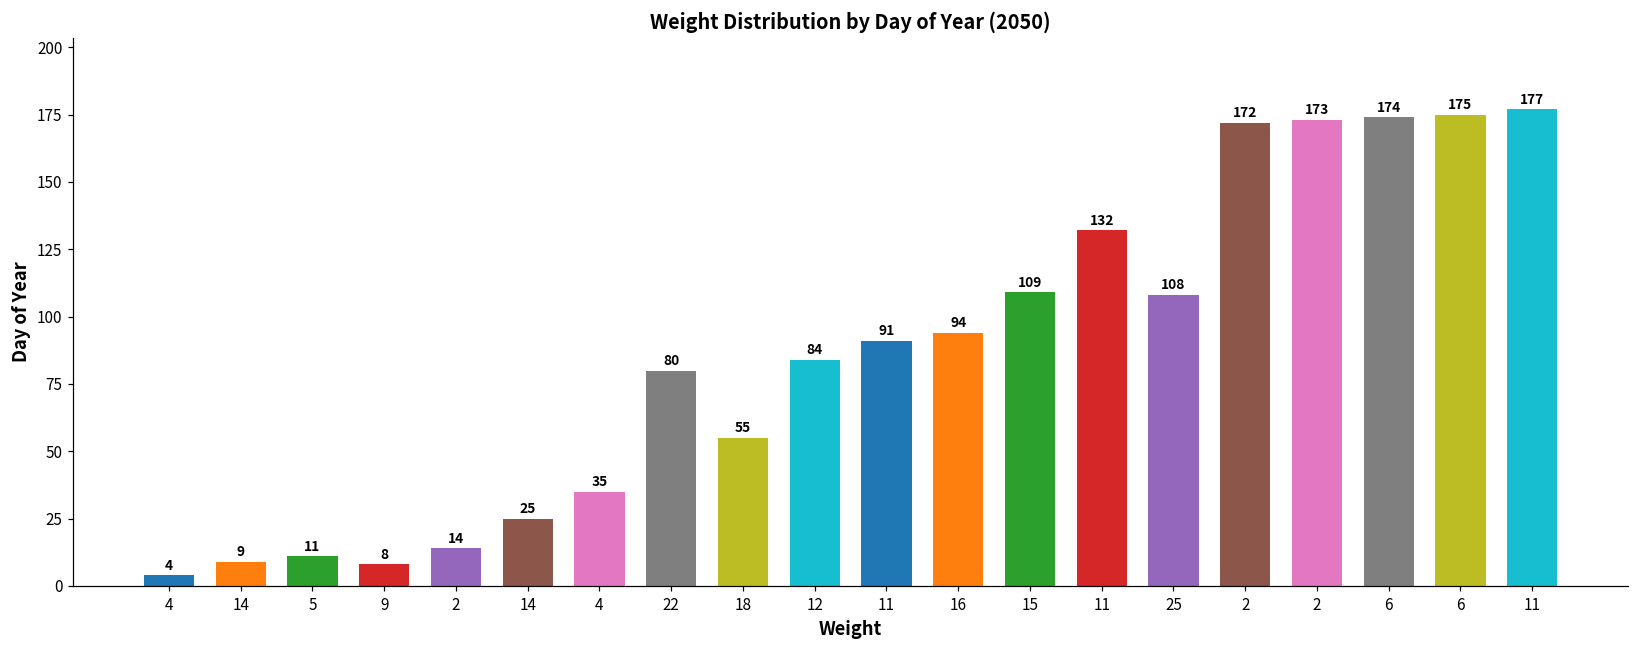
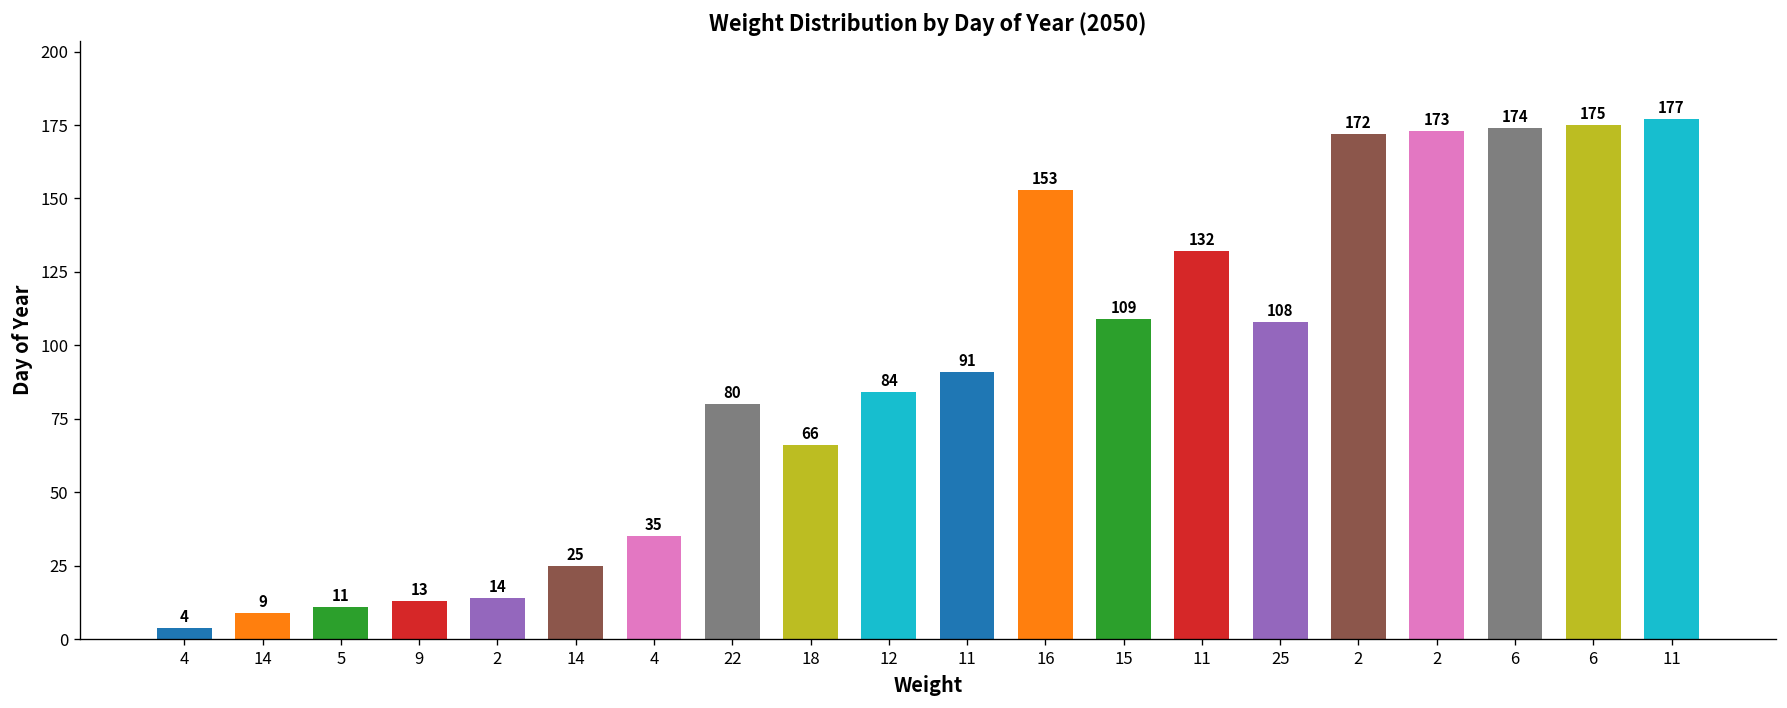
9: 8 -> 13
18: 55 -> 66
16: 94 -> 153
